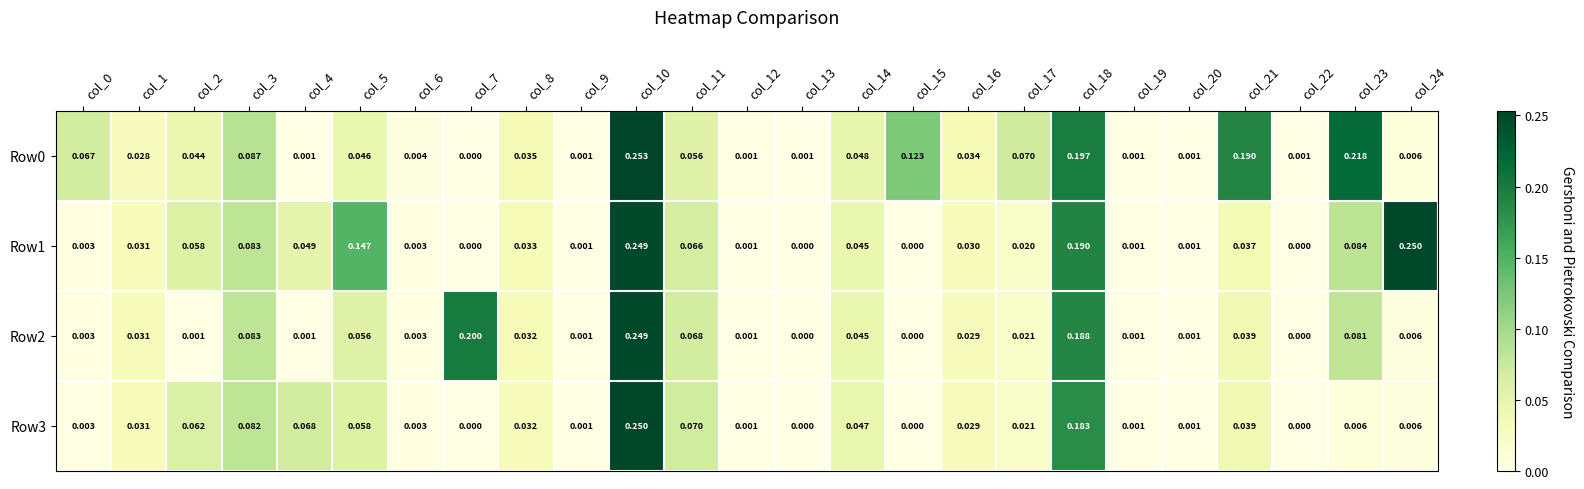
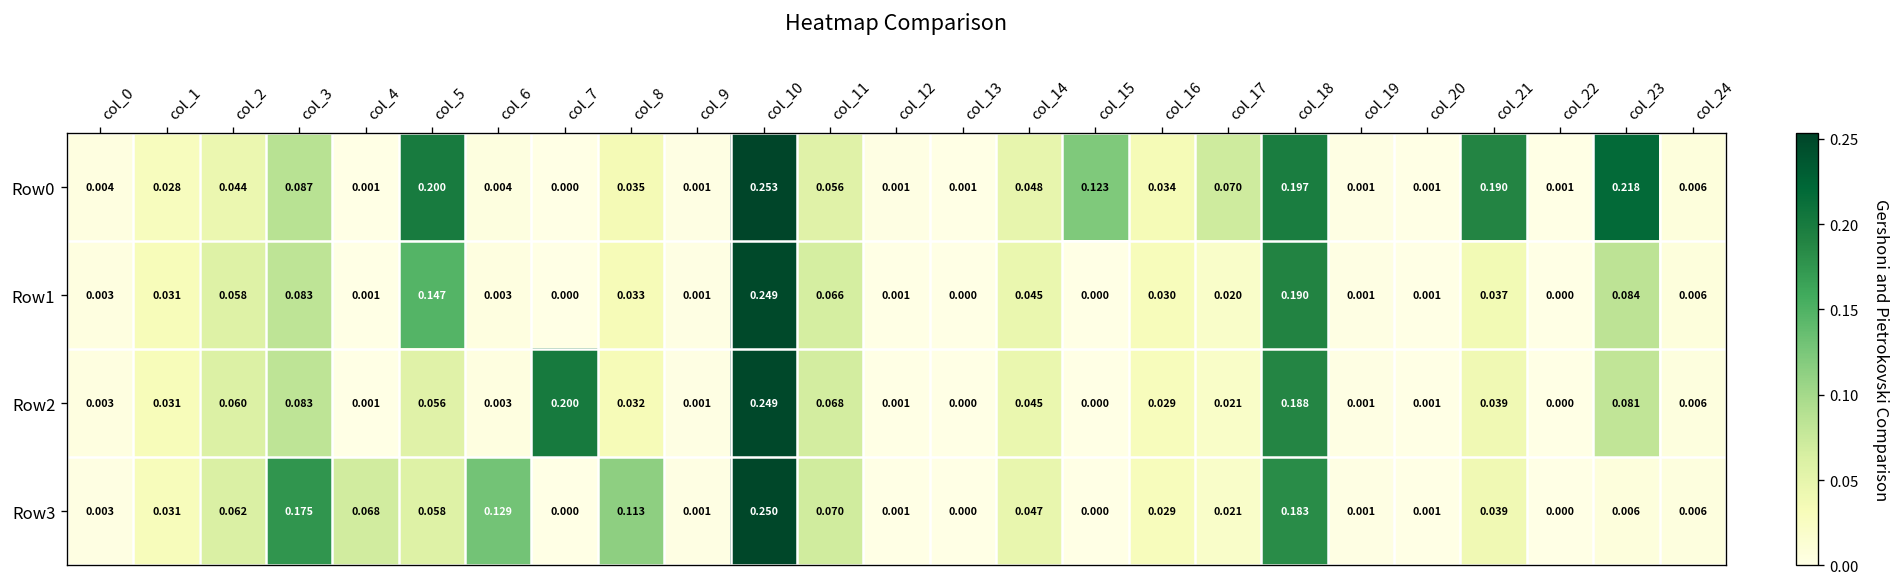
Row0, col_0: 0.067 -> 0.004
Row0, col_5: 0.046 -> 0.200
Row1, col_4: 0.049 -> 0.001
Row1, col_24: 0.250 -> 0.006
Row2, col_2: 0.001 -> 0.060
Row3, col_3: 0.082 -> 0.175
Row3, col_6: 0.003 -> 0.129
Row3, col_8: 0.032 -> 0.113
